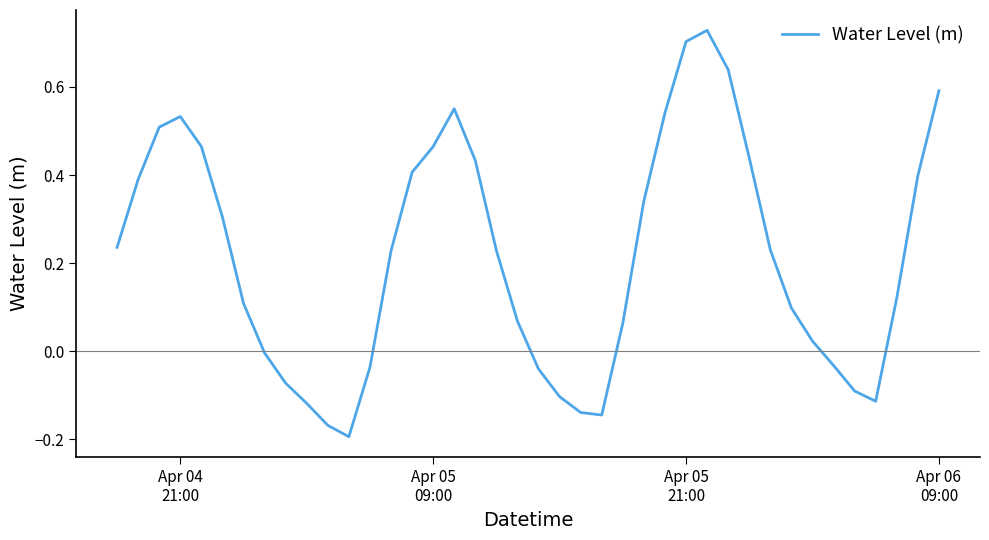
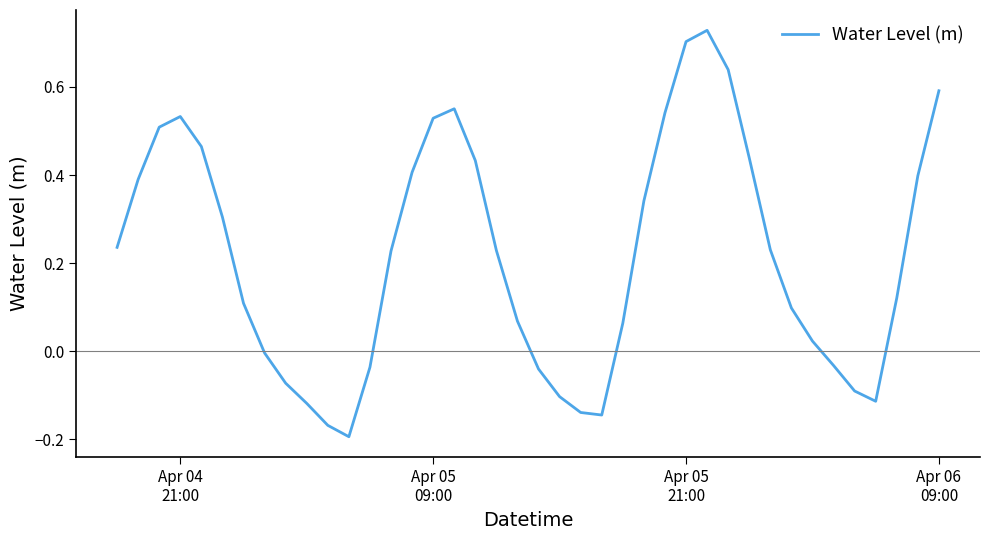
Apr 05 09:00: 0.46 -> 0.53
